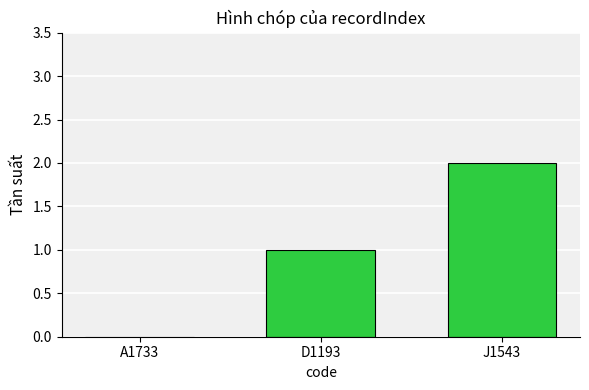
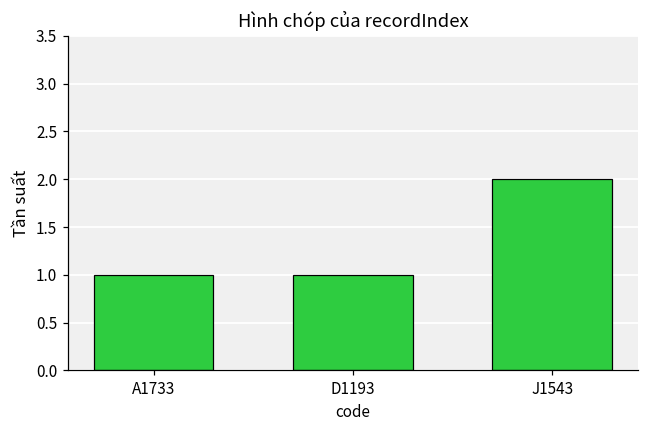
A1733: 0 -> 1
